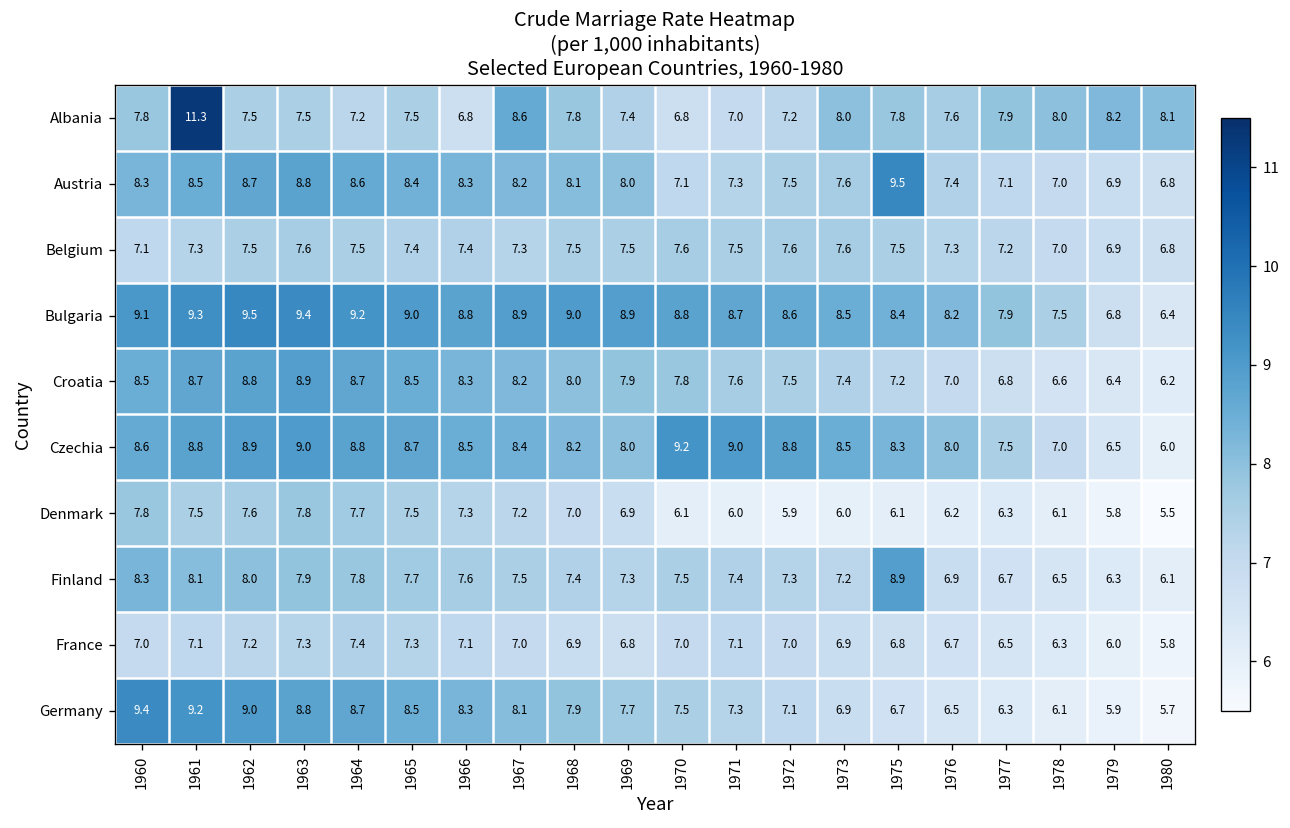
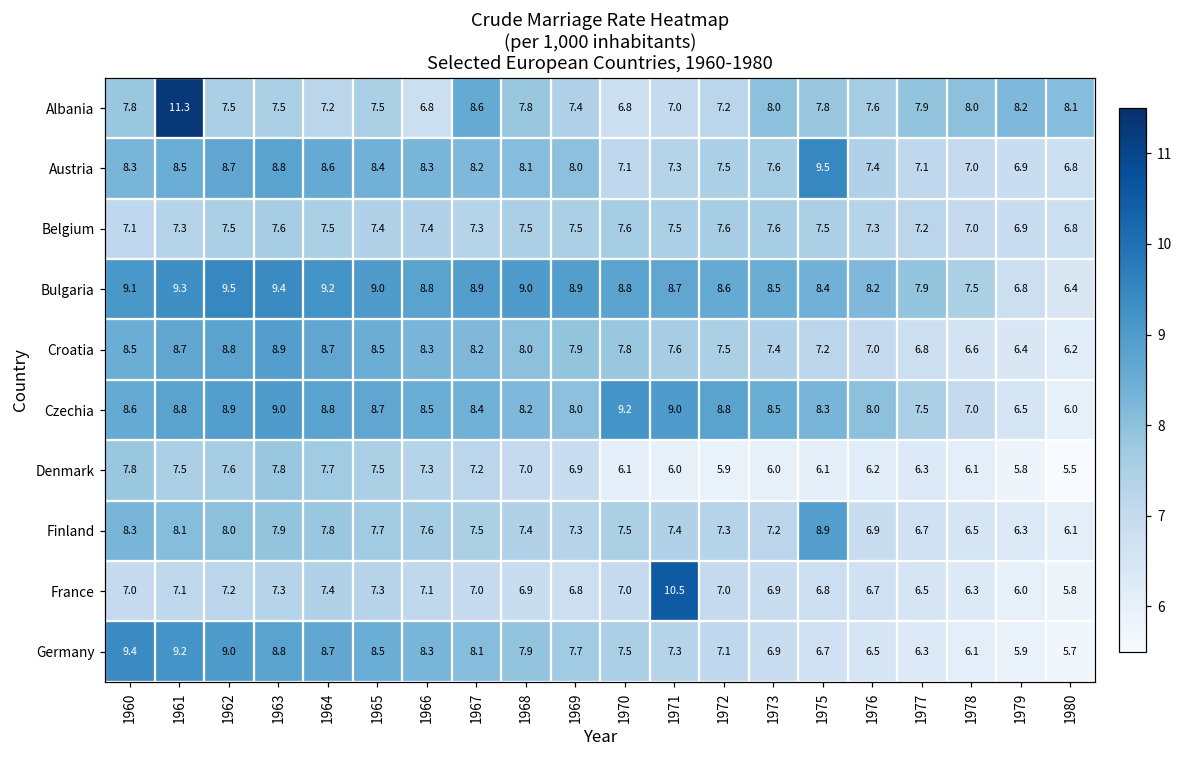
France, 1971: 7.1 -> 10.5
